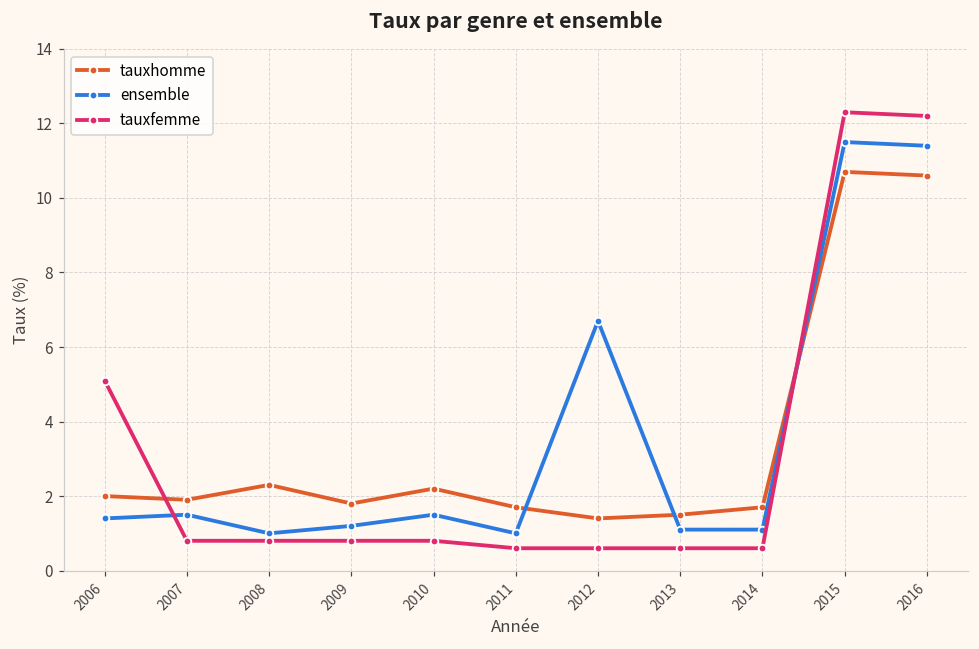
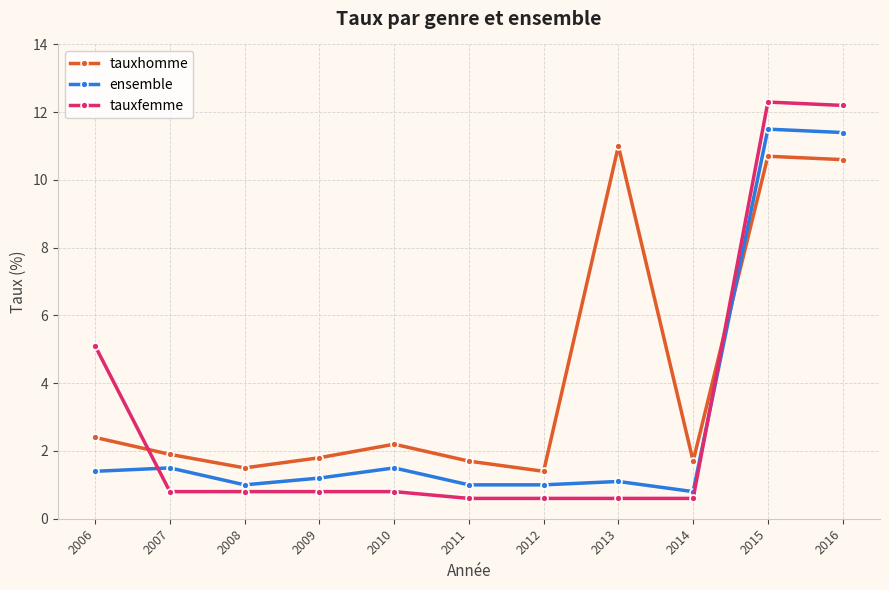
tauxhomme, 2006: 2.0 -> 2.4
tauxhomme, 2008: 2.3 -> 1.5
ensemble, 2012: 6.7 -> 1.0
tauxhomme, 2013: 1.5 -> 11.0
ensemble, 2014: 1.1 -> 0.8
